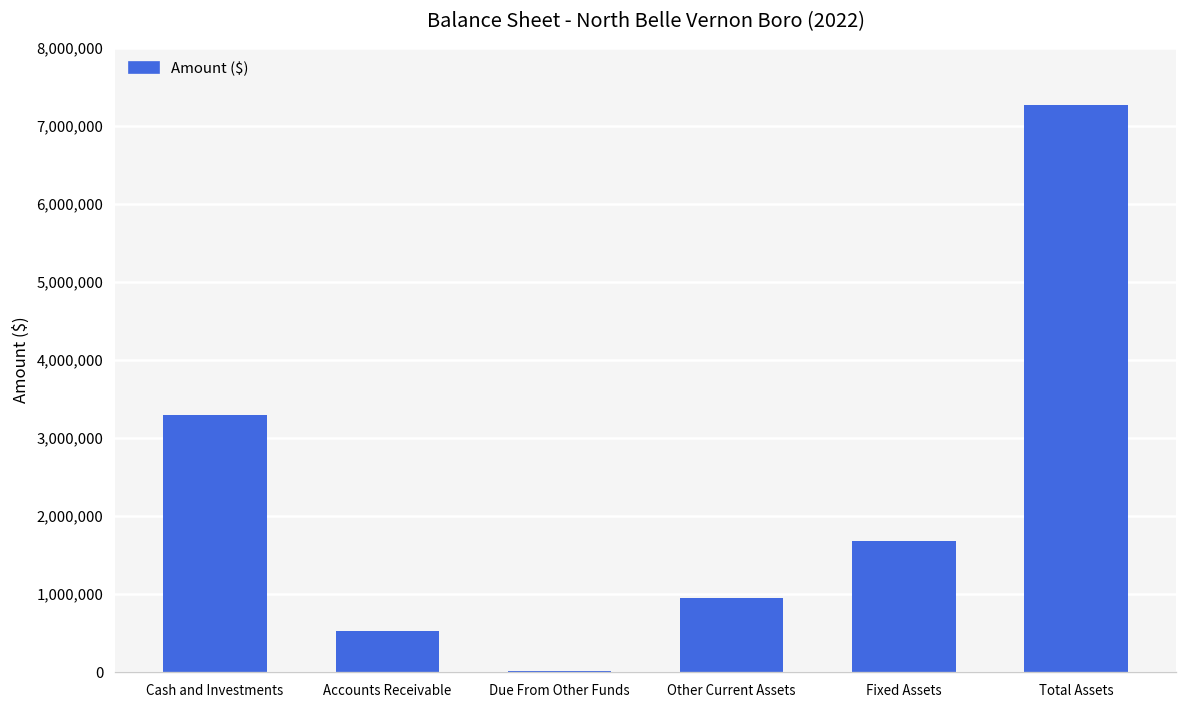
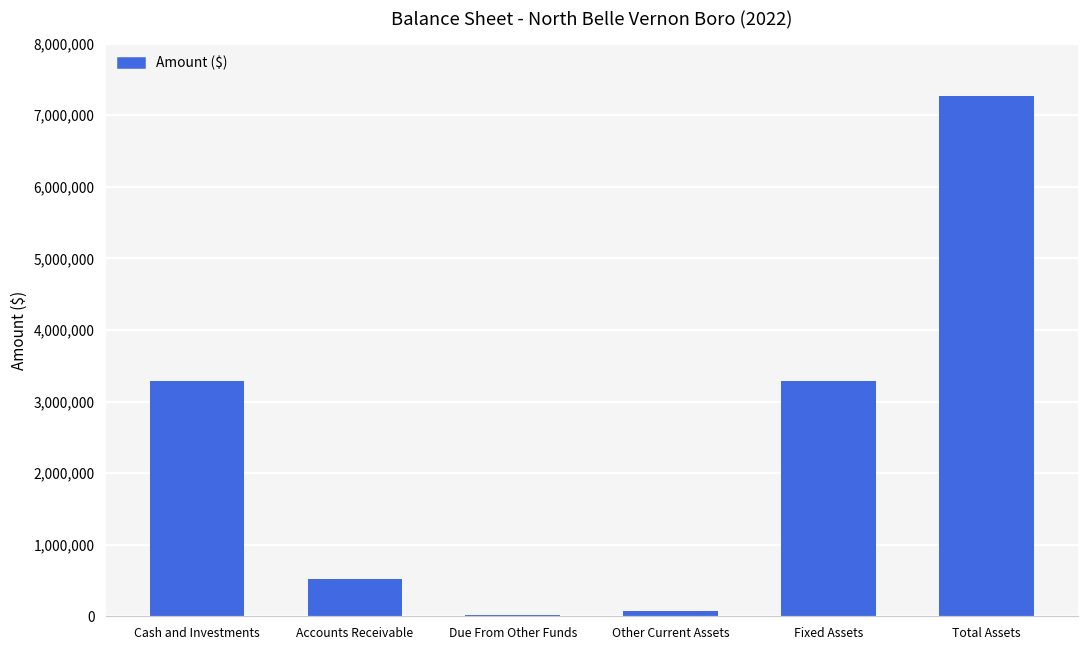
Other Current Assets: 900,000 -> 100,000
Fixed Assets: 1,700,000 -> 3,300,000
